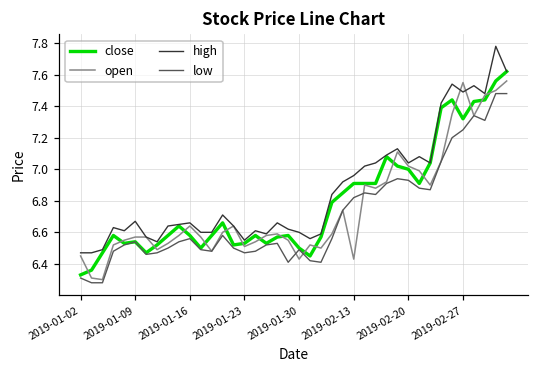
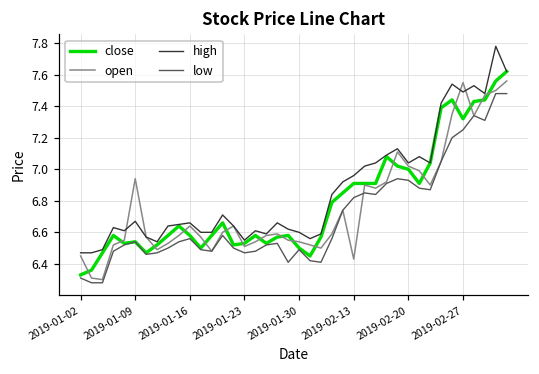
open, 2019-01-09: 6.57 -> 6.94
open, 2019-01-30: 6.43 -> 6.54
